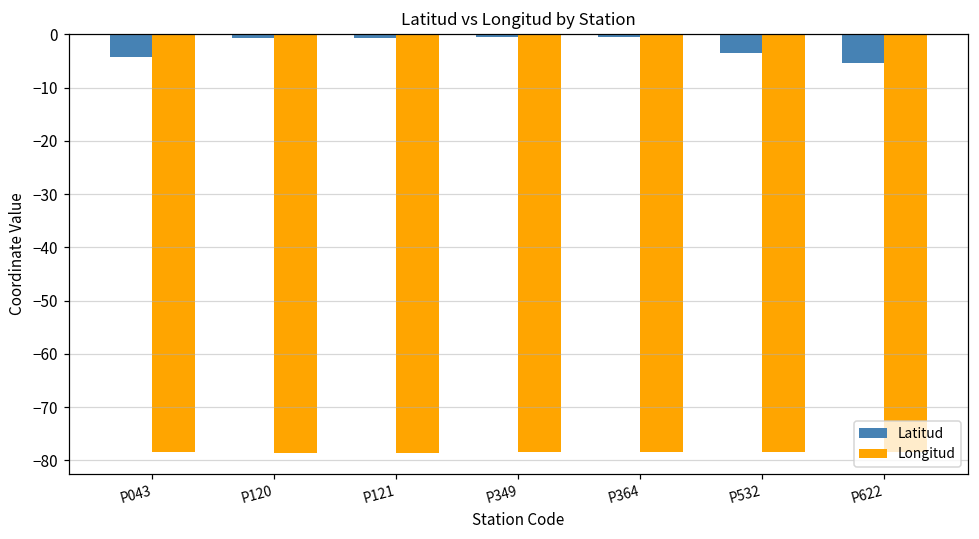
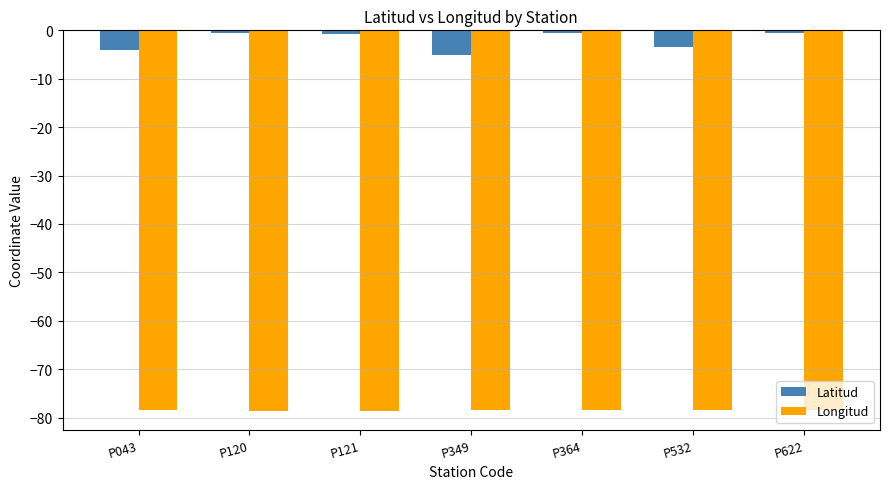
Latitud, P349: 0 -> -5
Latitud, P622: -5 -> 0
